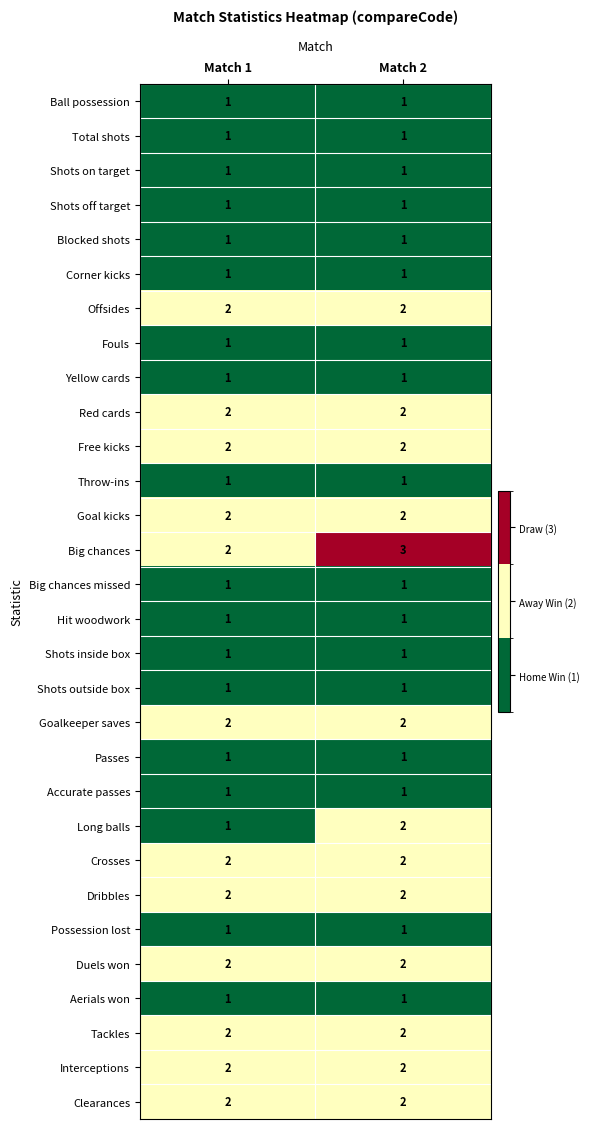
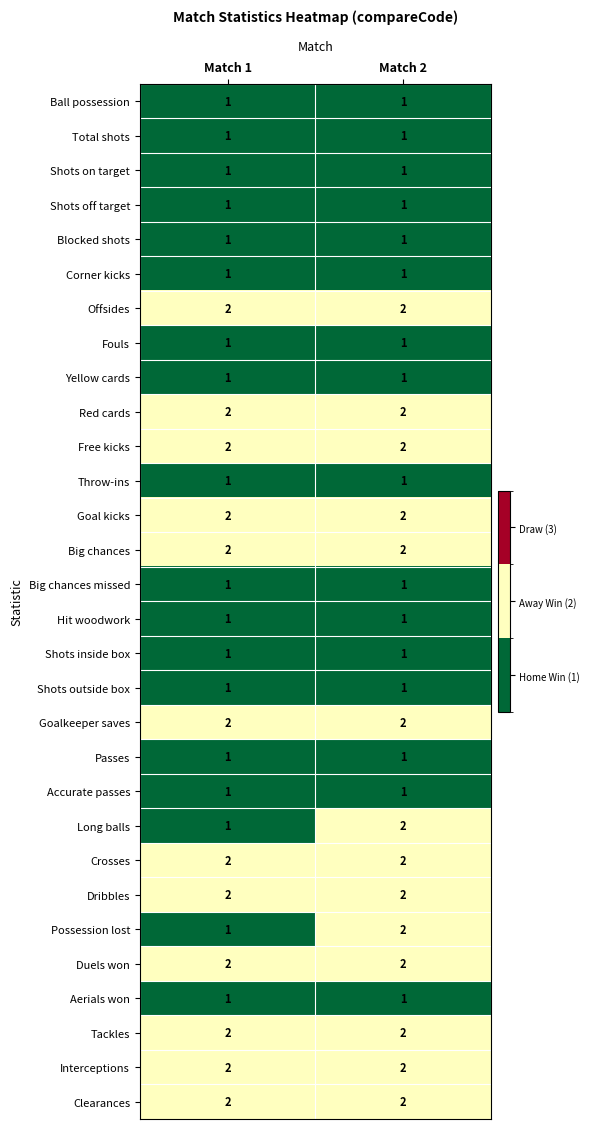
Big chances, Match 2: 3 -> 2
Possession lost, Match 2: 1 -> 2
